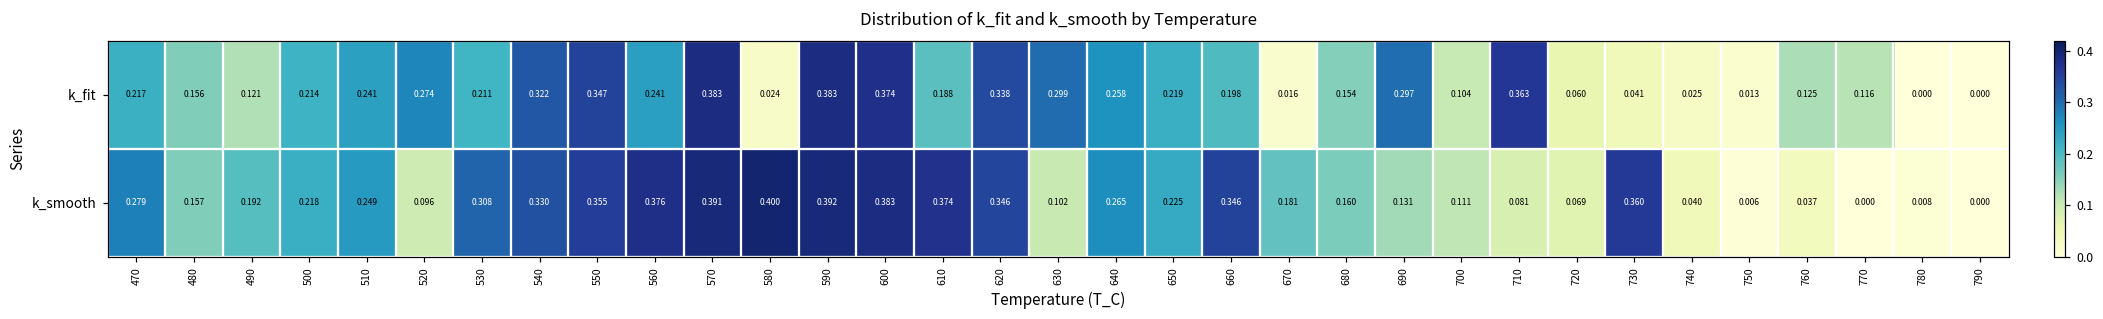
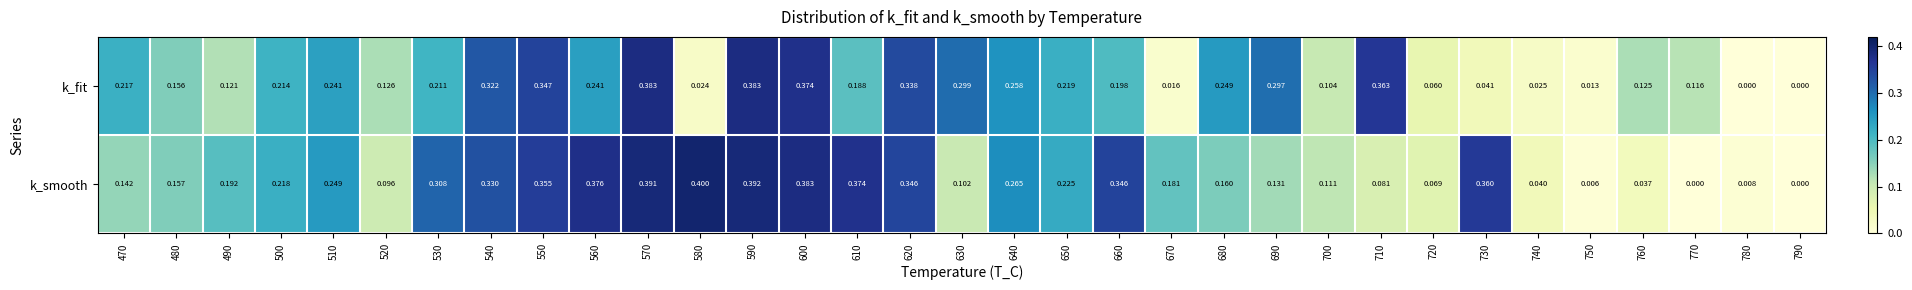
k_fit, 520: 0.274 -> 0.126
k_fit, 680: 0.154 -> 0.249
k_smooth, 470: 0.279 -> 0.142
